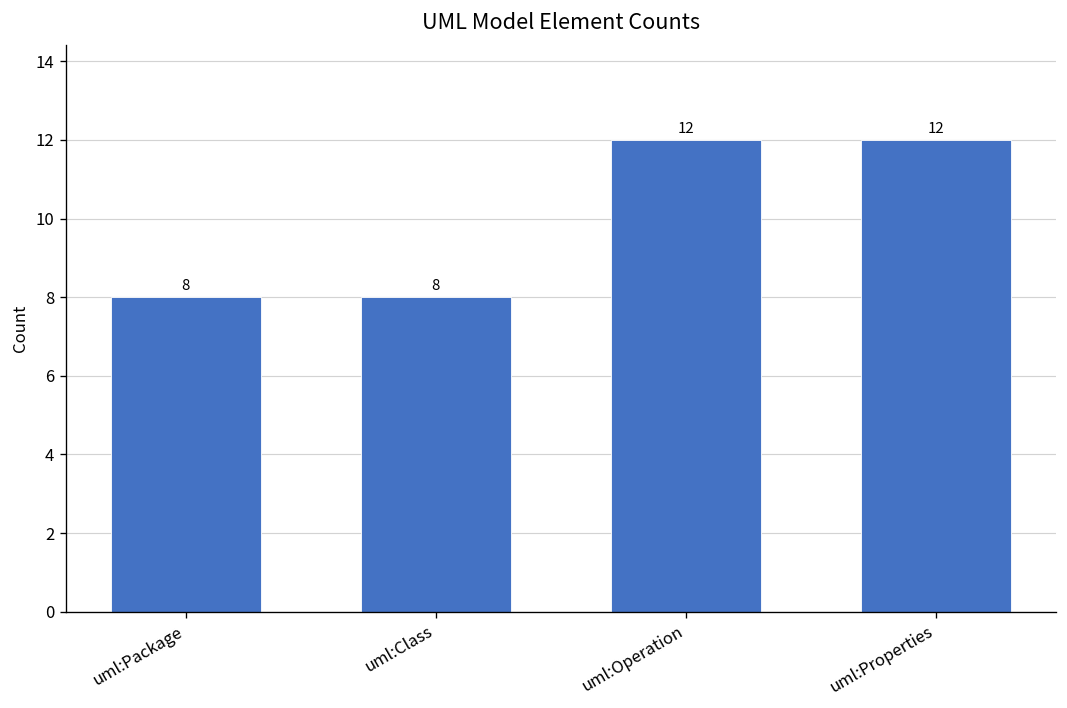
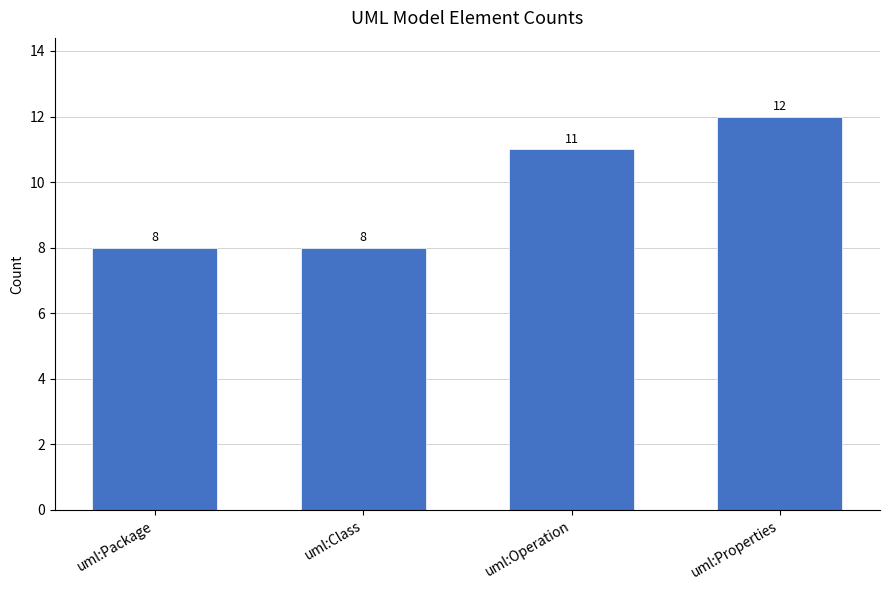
uml:Operation: 12 -> 11
